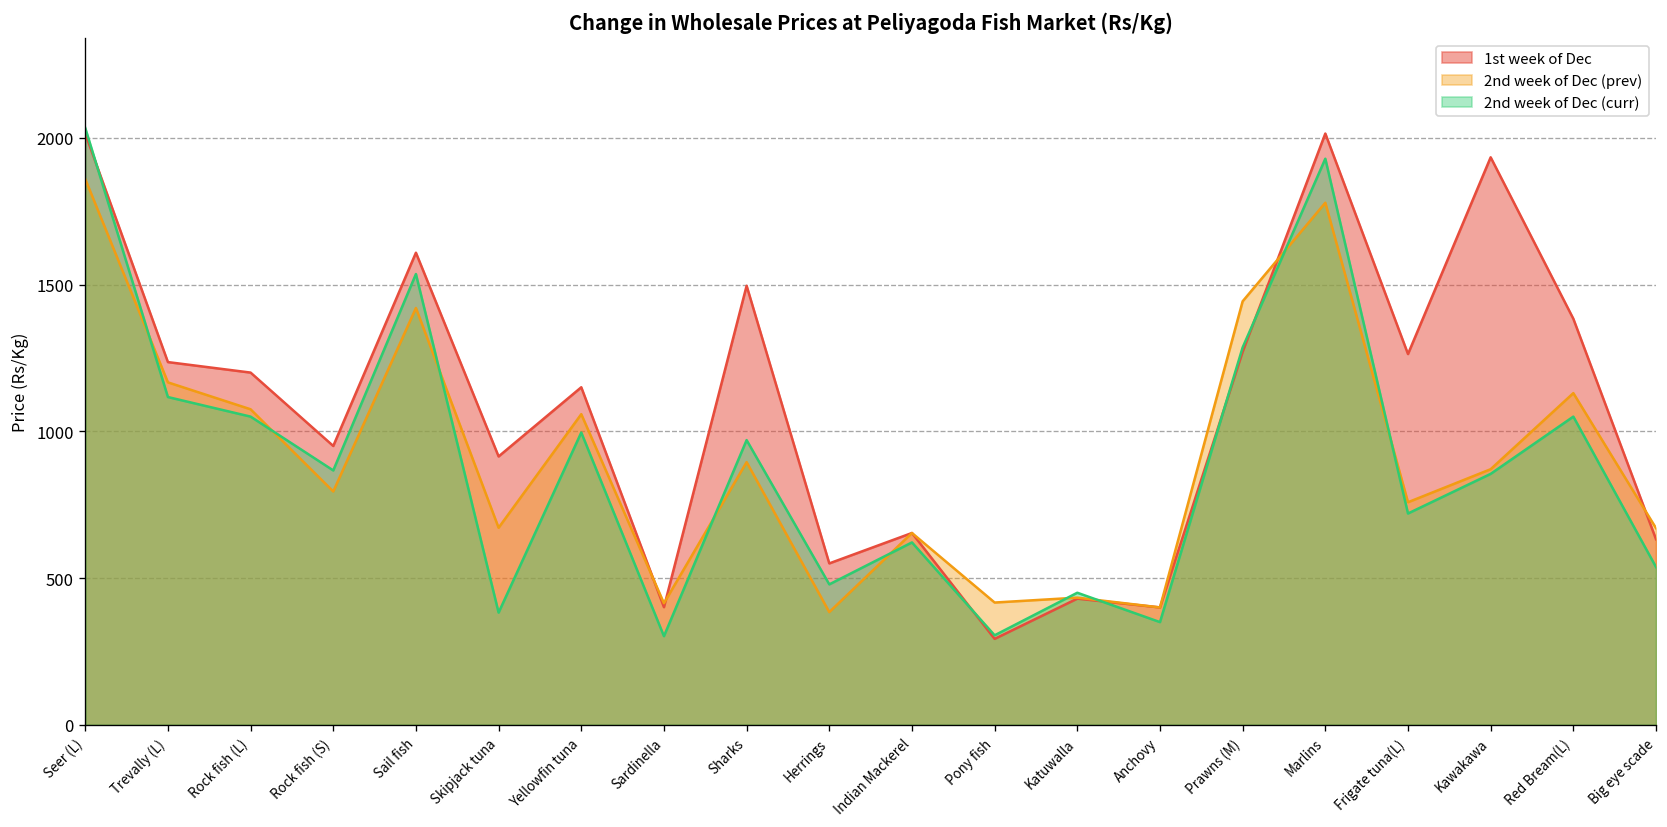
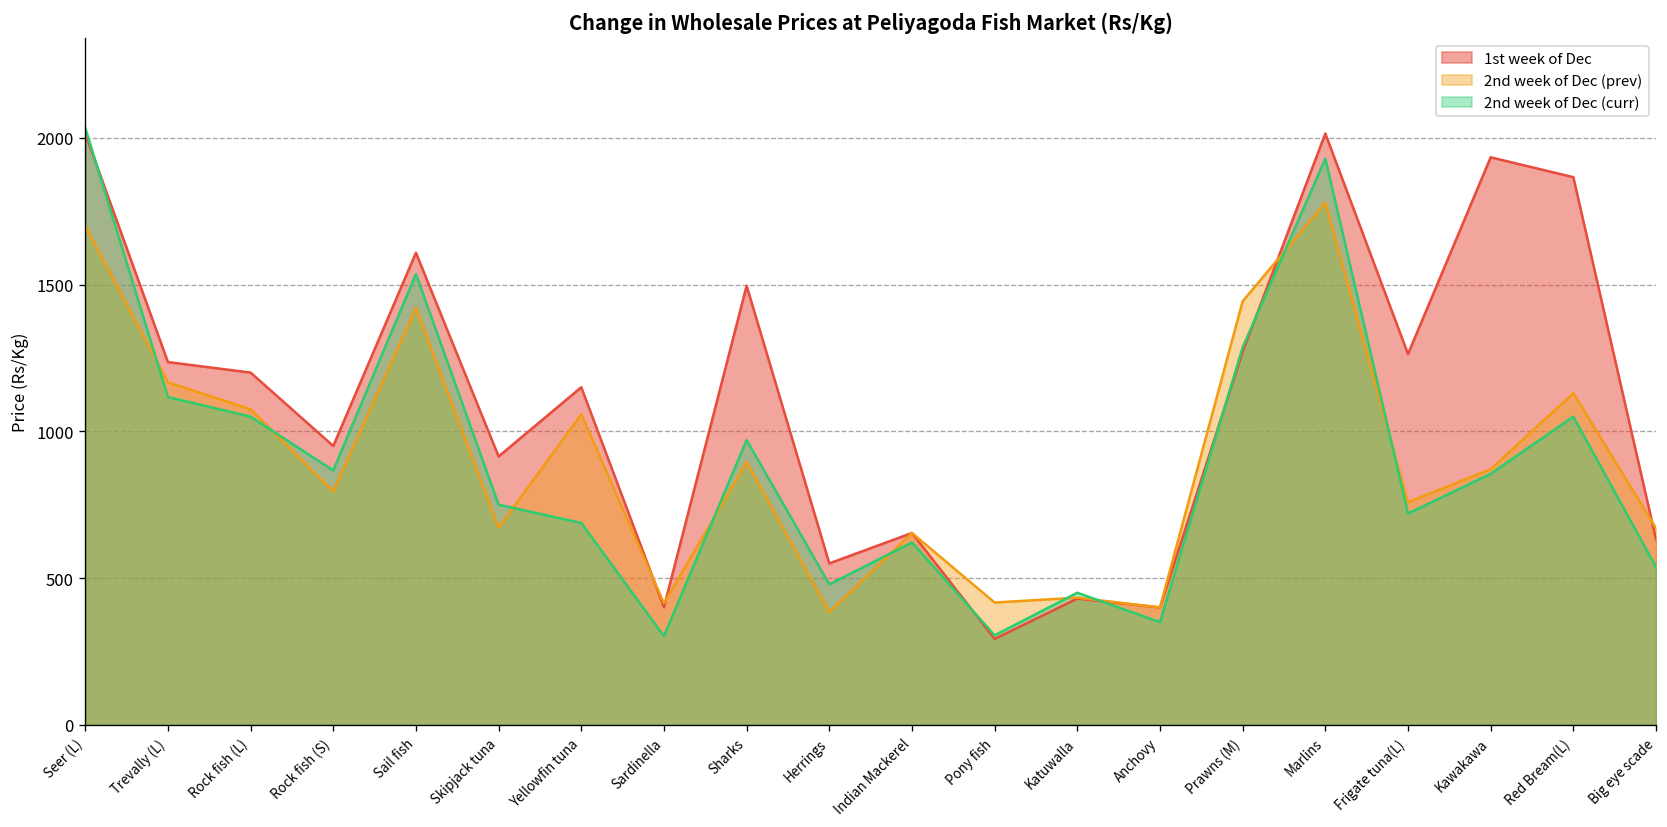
2nd week of Dec (prev), Seer (L): 1860 -> 1700
2nd week of Dec (curr), Skipjack tuna: 380 -> 750
2nd week of Dec (curr), Yellowfin tuna: 1000 -> 690
1st week of Dec, Red Bream(L): 1380 -> 1870
